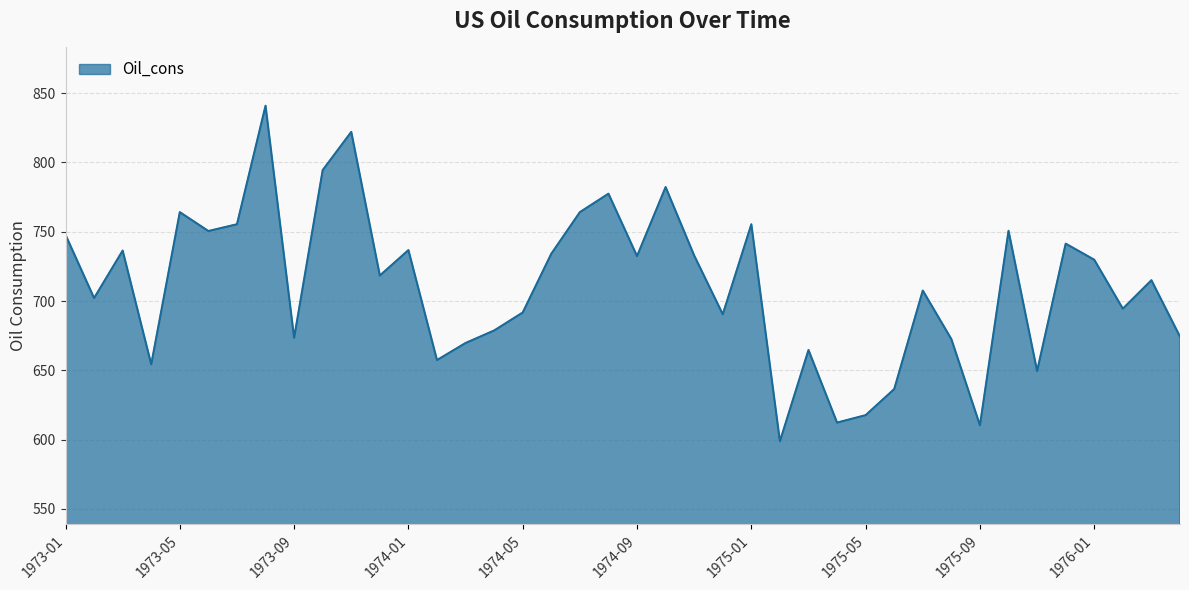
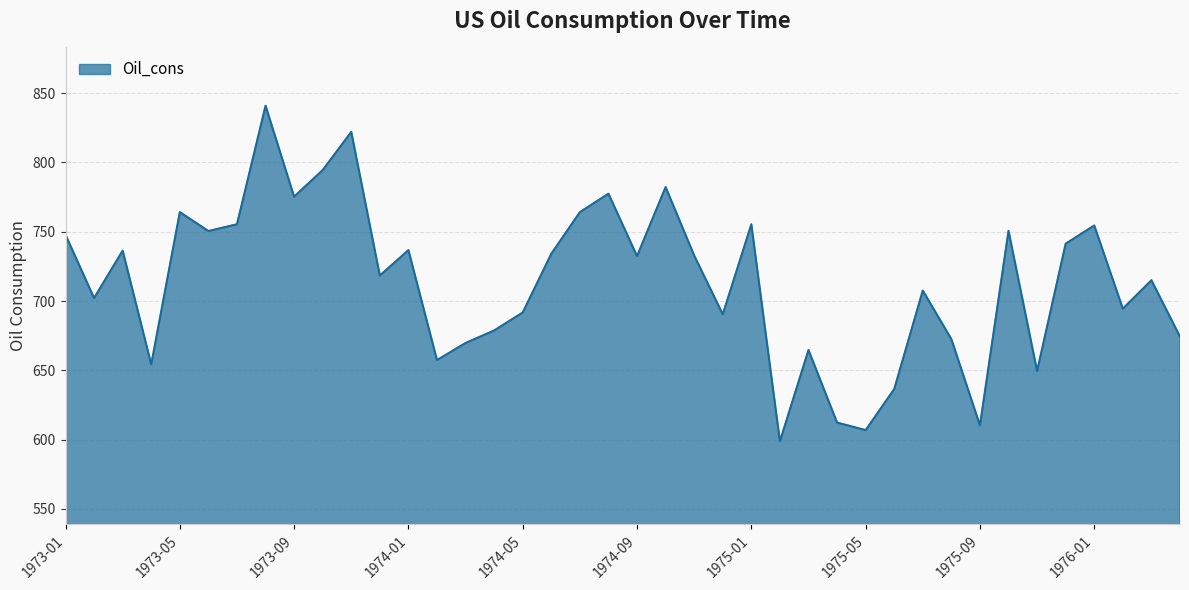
1973-09: 673 -> 775
1975-05: 618 -> 607
1976-01: 730 -> 755
